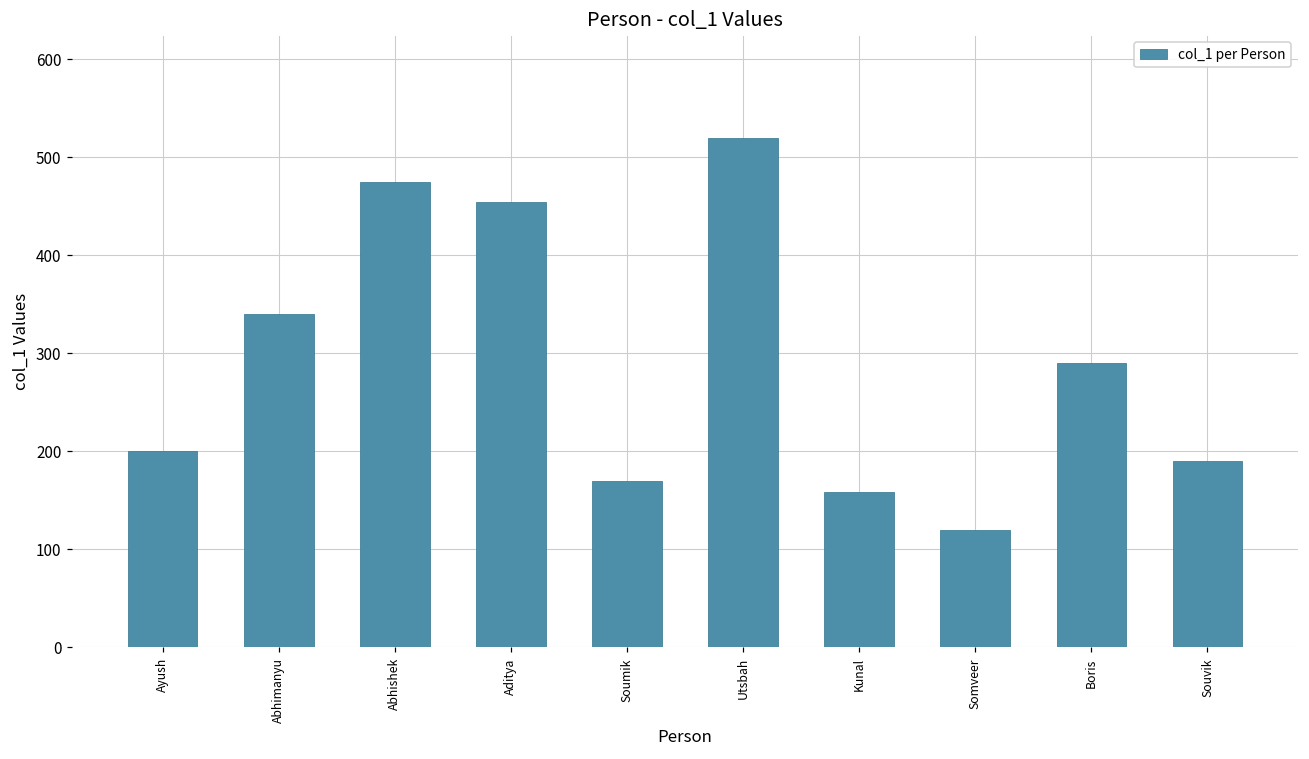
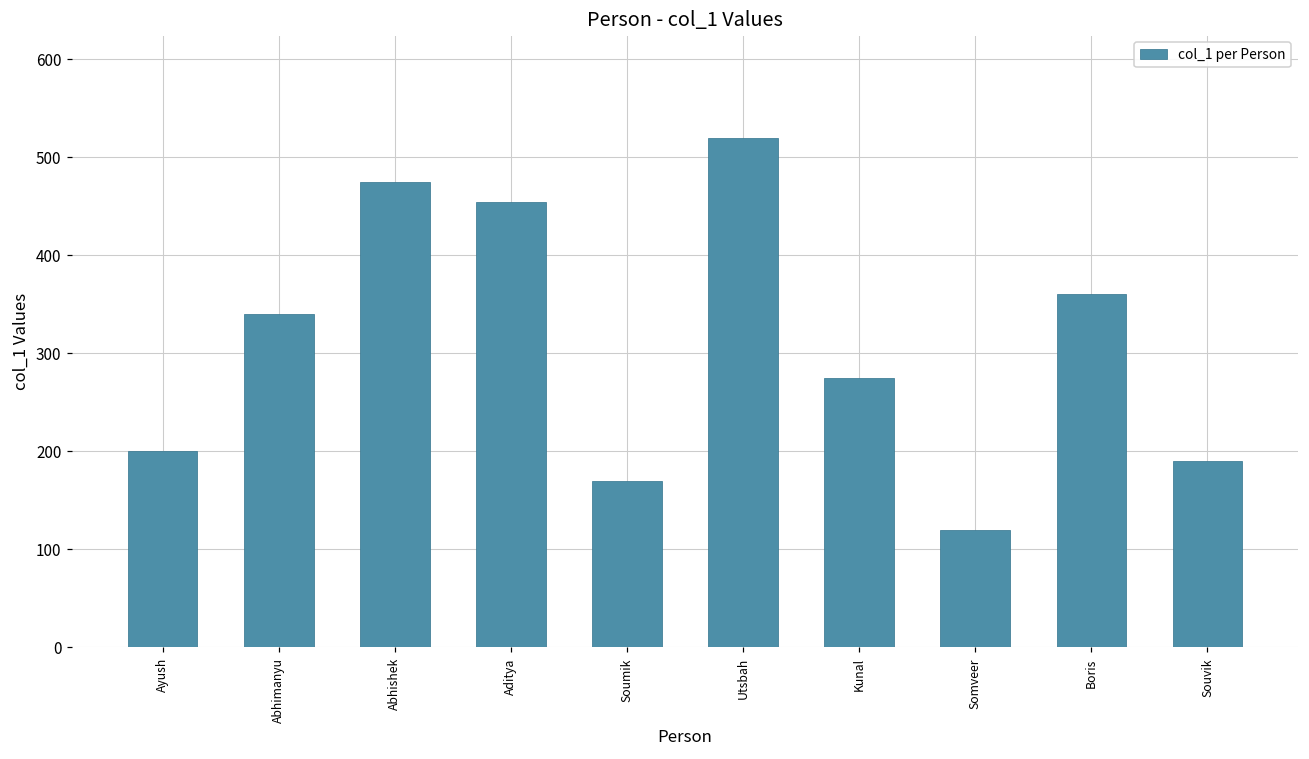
Kunal: 160 -> 280
Boris: 290 -> 360
